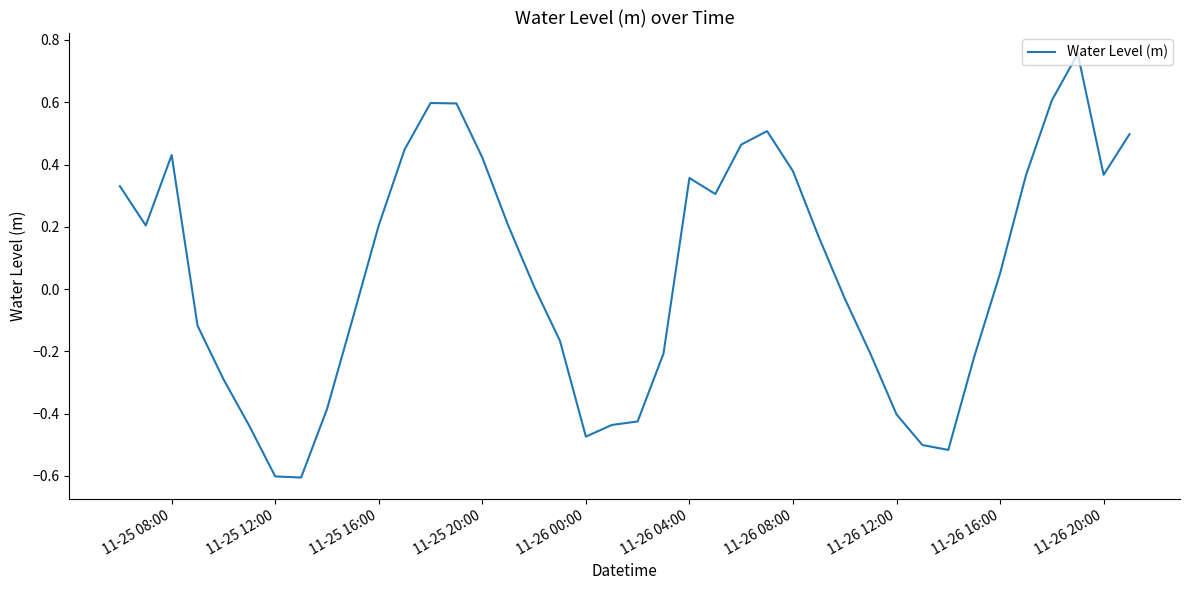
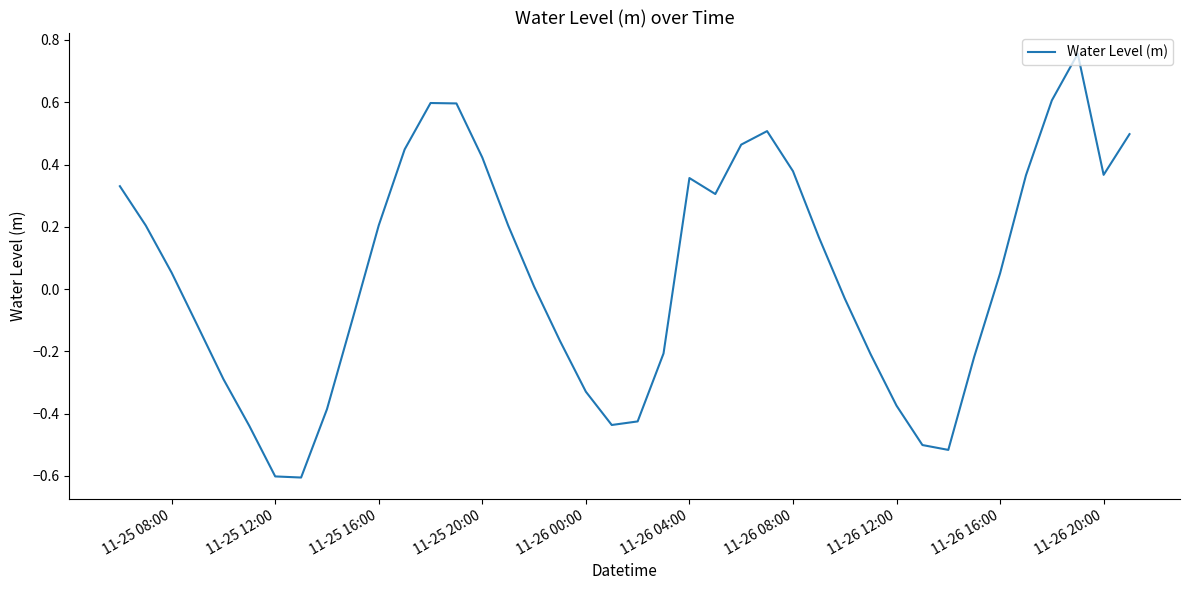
11-25 08:00: 0.43 -> 0.05
11-26 00:00: -0.47 -> -0.33
11-26 12:00: -0.40 -> -0.37
